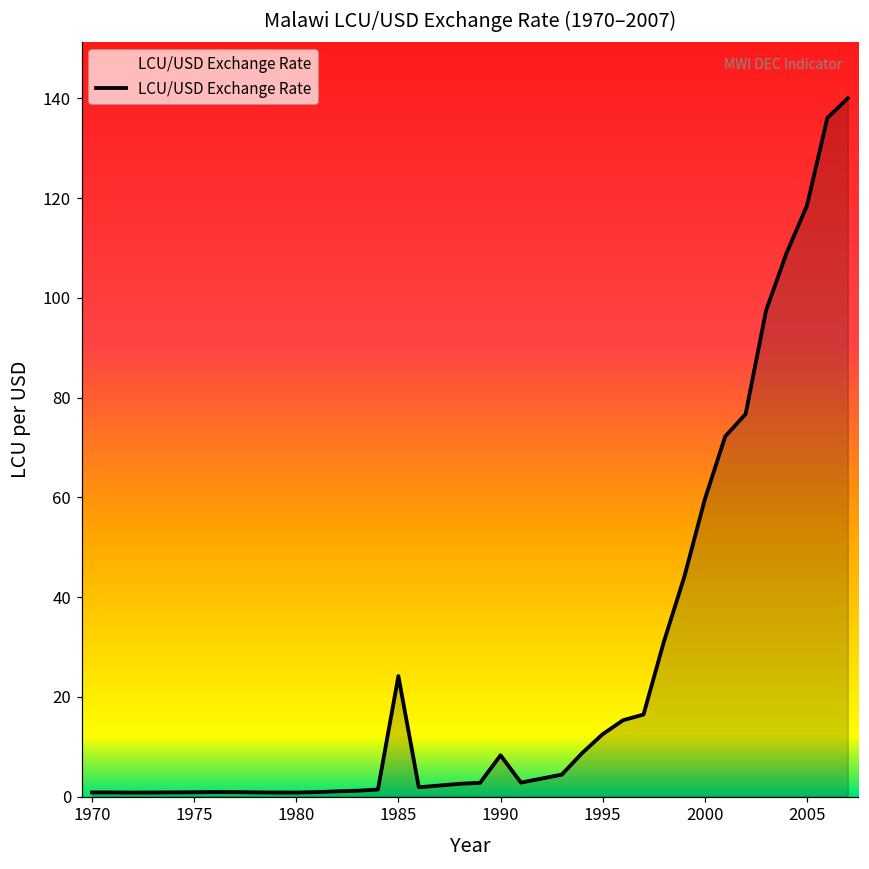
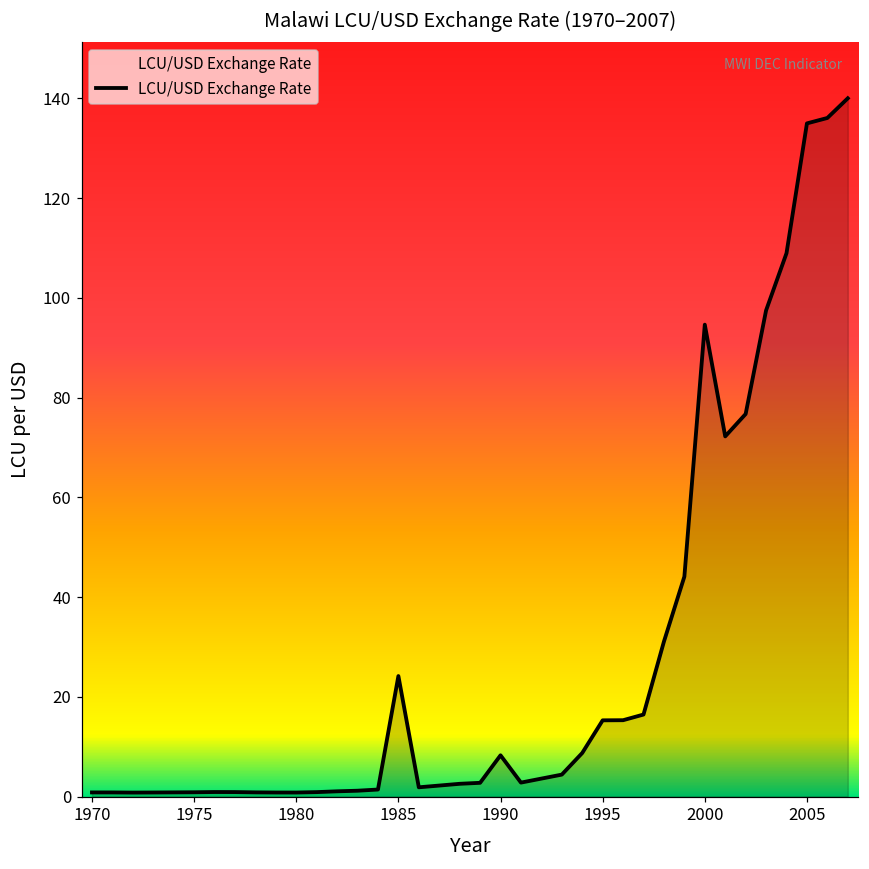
1995: 13 -> 15
2000: 60 -> 95
2005: 118 -> 135
